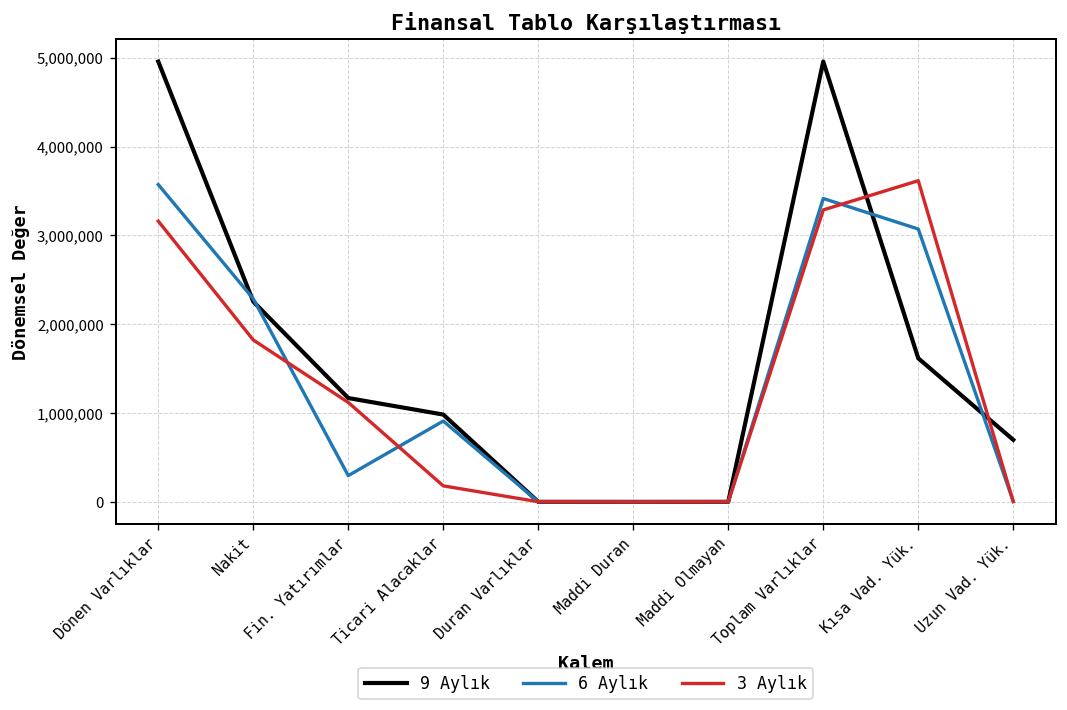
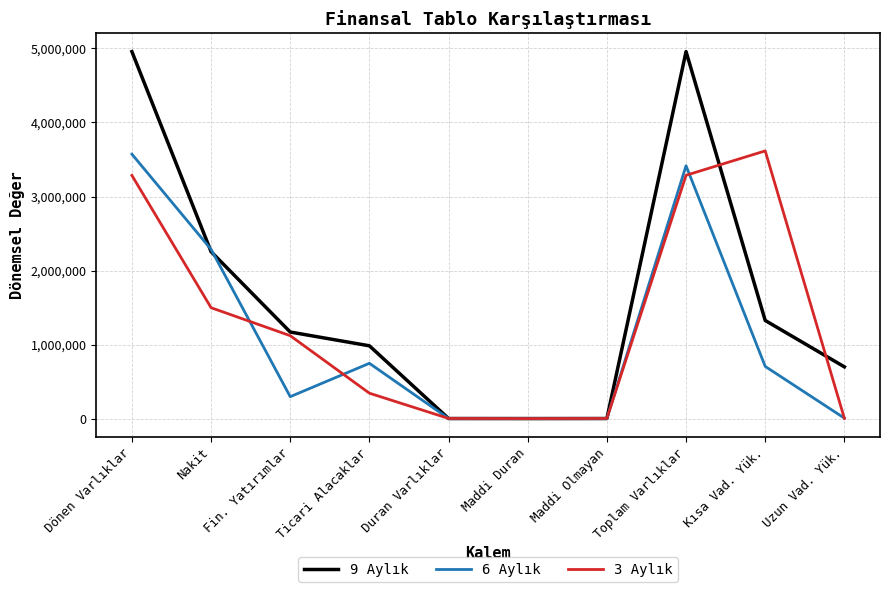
3 Aylık, Dönen Varlıklar: 3,200,000 -> 3,300,000
3 Aylık, Nakit: 1,800,000 -> 1,500,000
6 Aylık, Ticari Alacaklar: 900,000 -> 700,000
3 Aylık, Ticari Alacaklar: 200,000 -> 300,000
9 Aylık, Kısa Vad. Yük.: 1,600,000 -> 1,300,000
6 Aylık, Kısa Vad. Yük.: 3,100,000 -> 700,000
